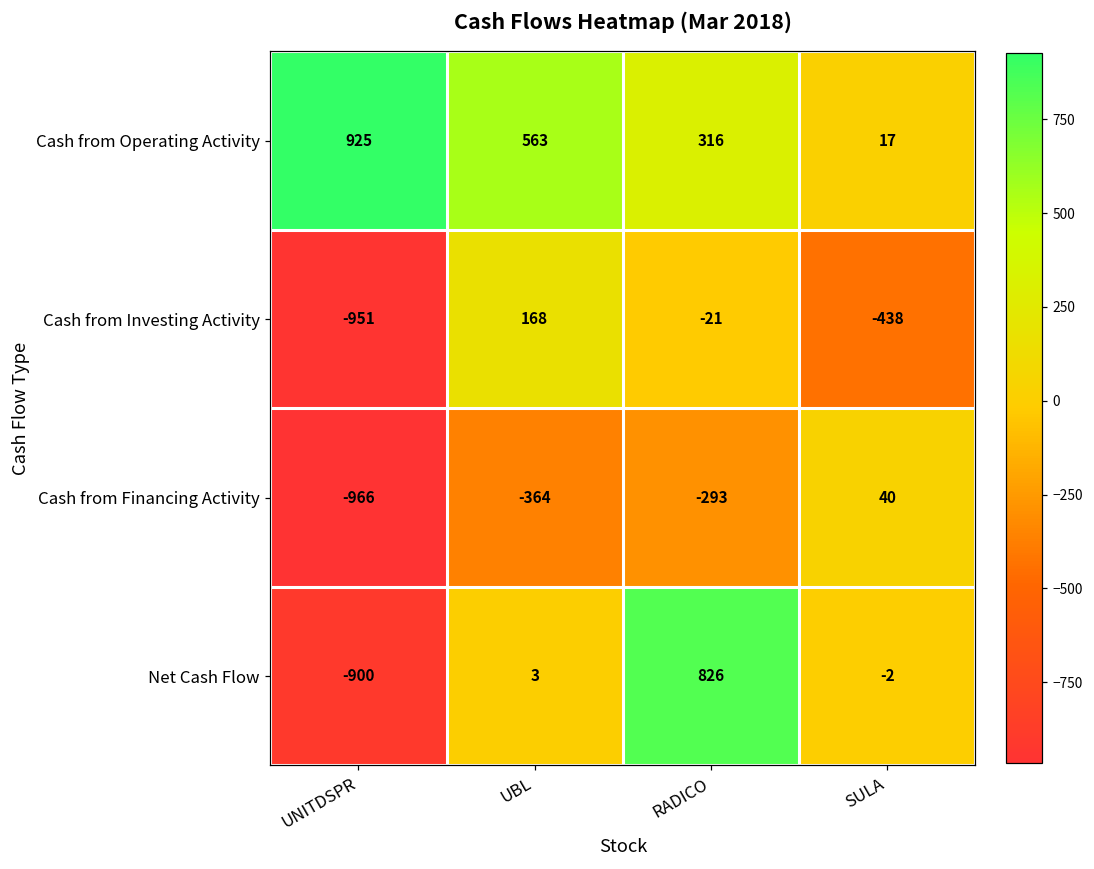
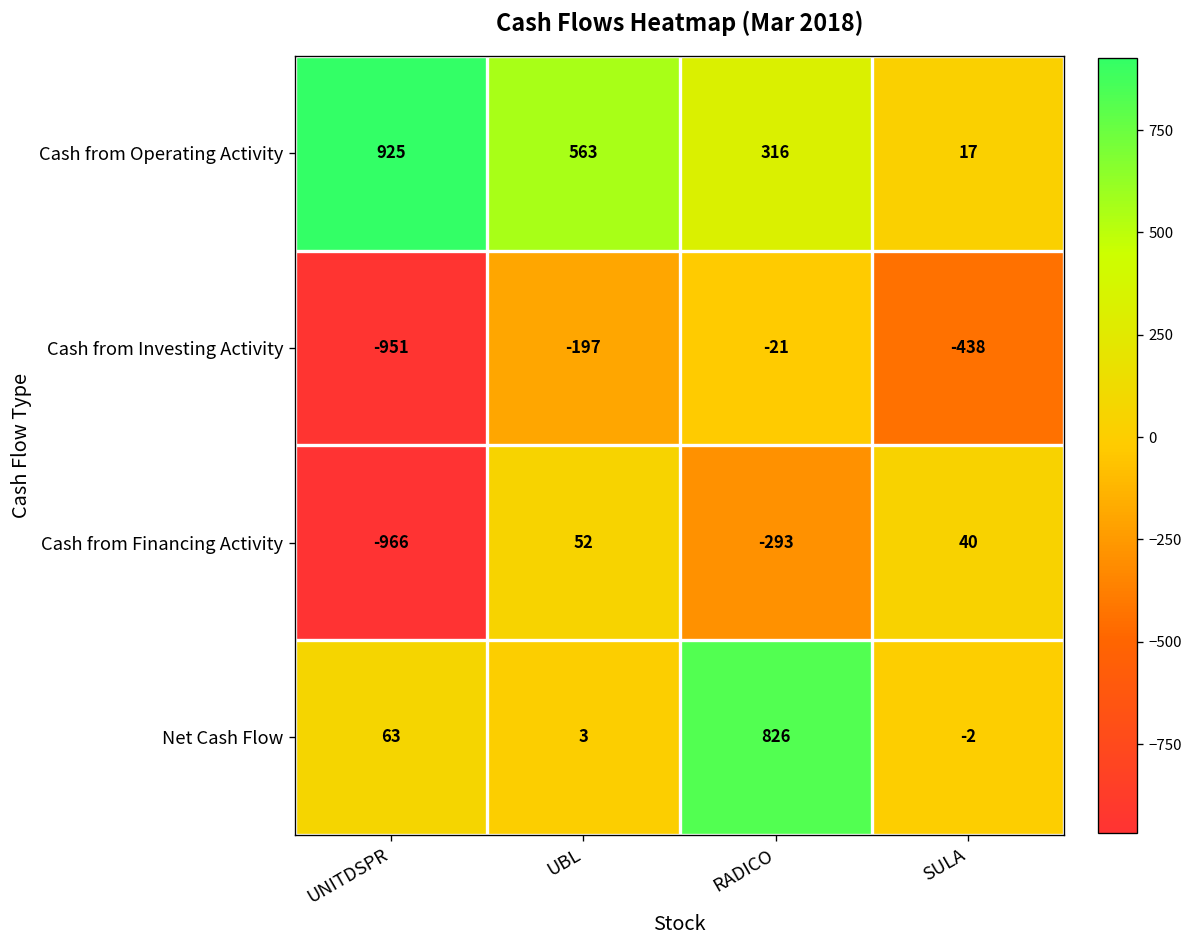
Cash from Investing Activity, UBL: 168 -> -197
Cash from Financing Activity, UBL: -364 -> 52
Net Cash Flow, UNITDSPR: -900 -> 63
